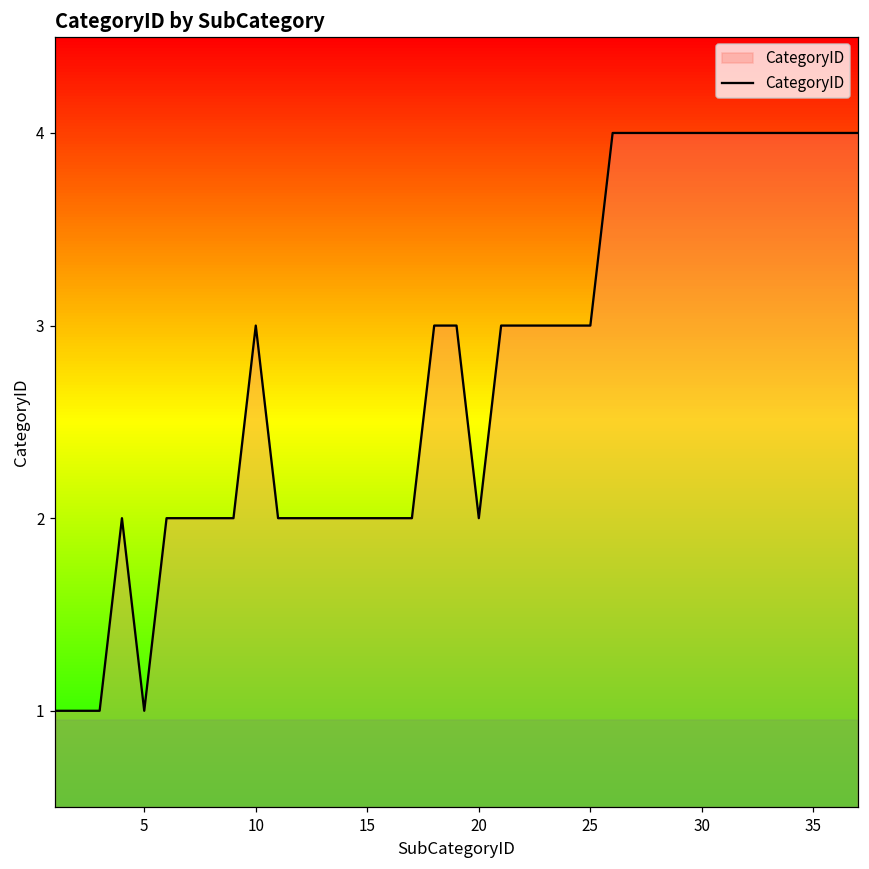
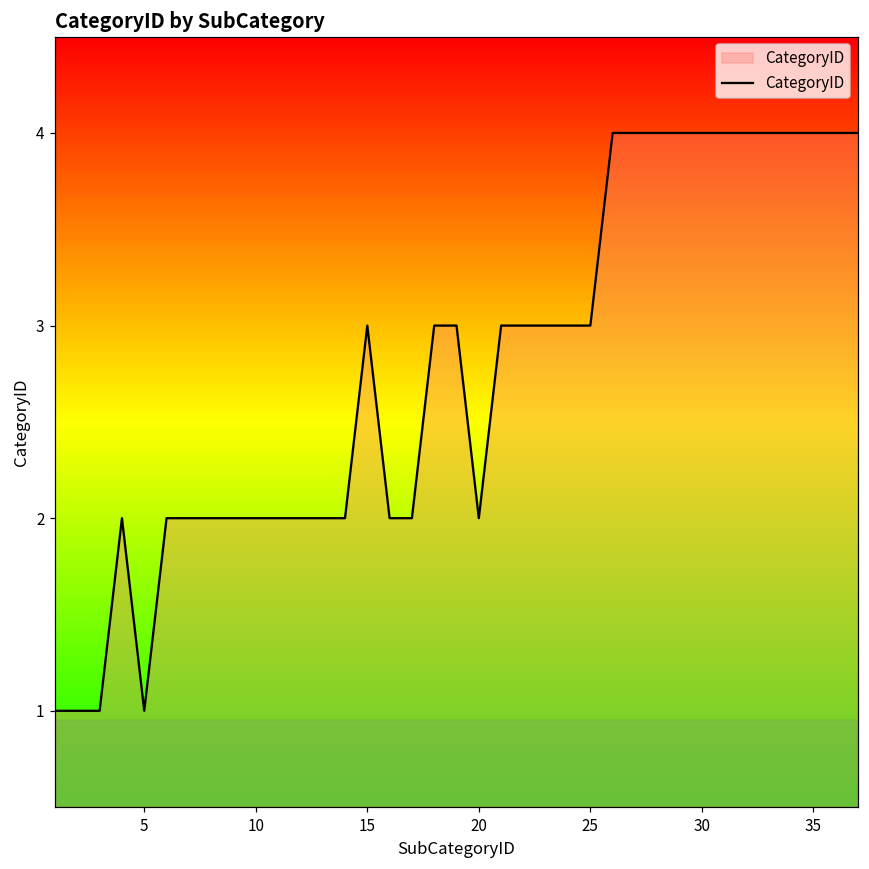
10: 3 -> 2
15: 2 -> 3
